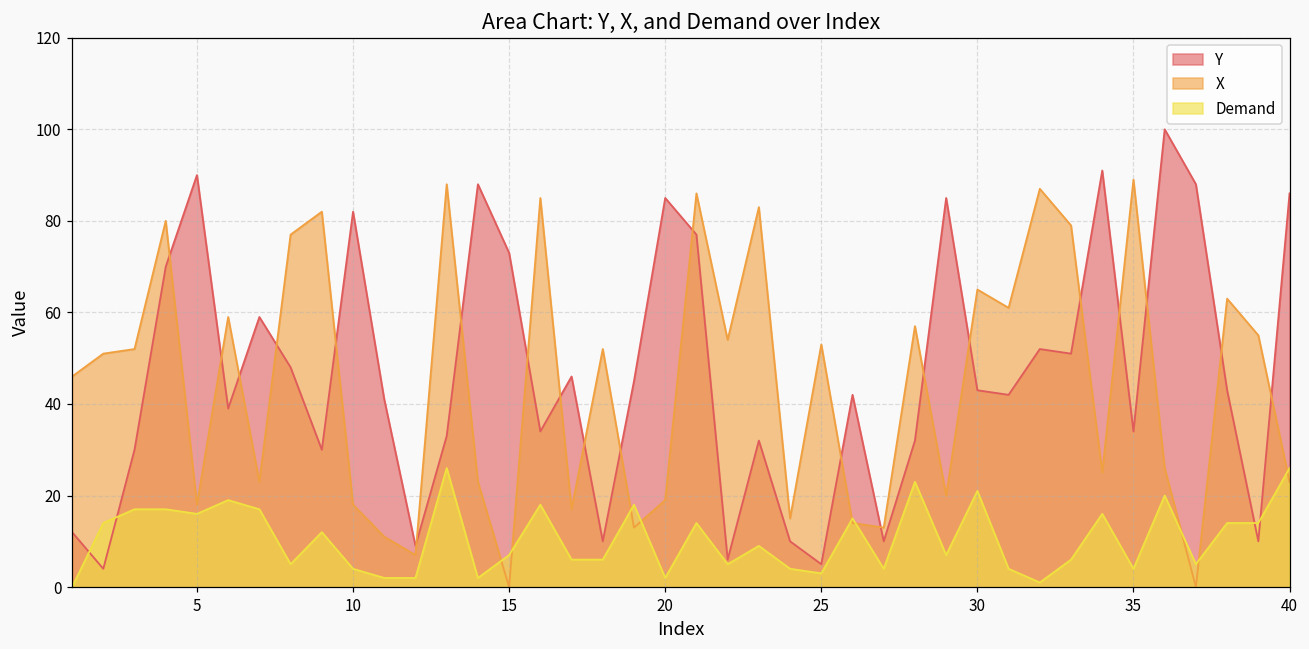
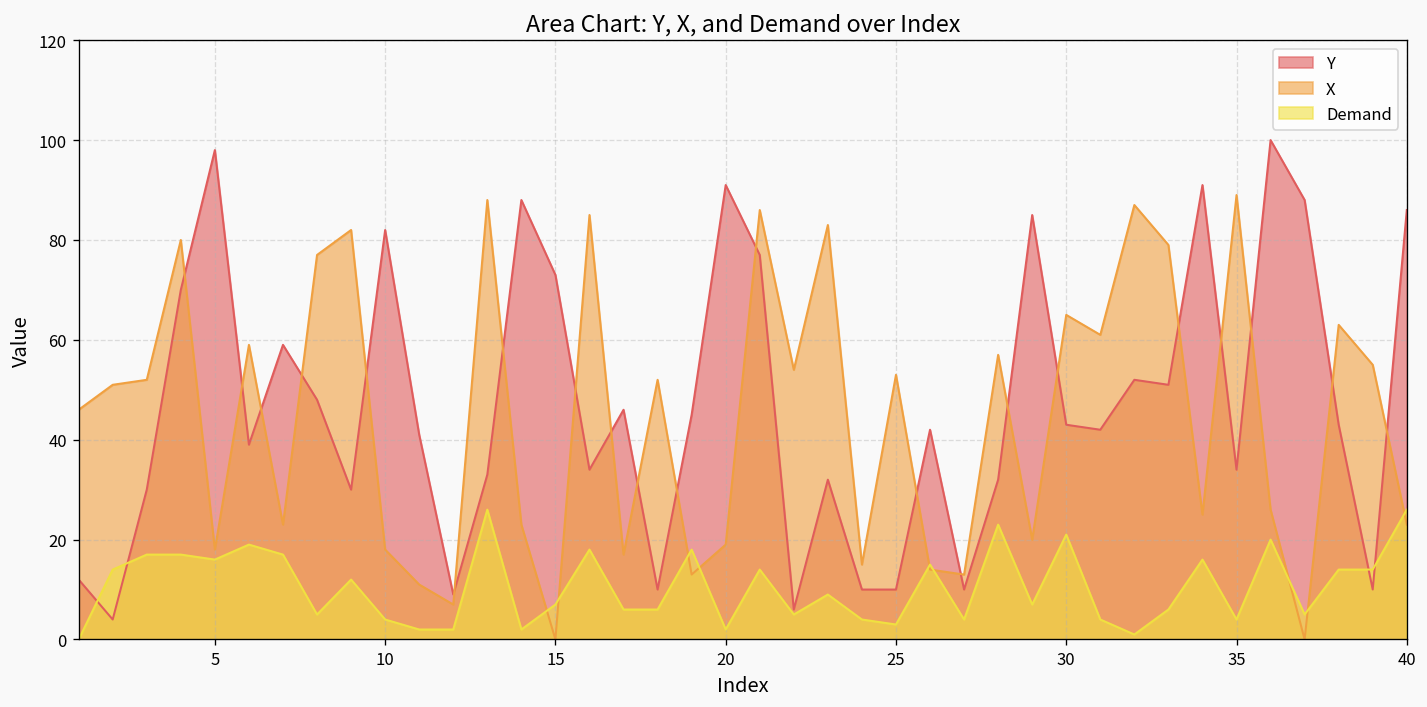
Y, 5: 90 -> 98
Y, 20: 85 -> 91
Y, 25: 5 -> 10
